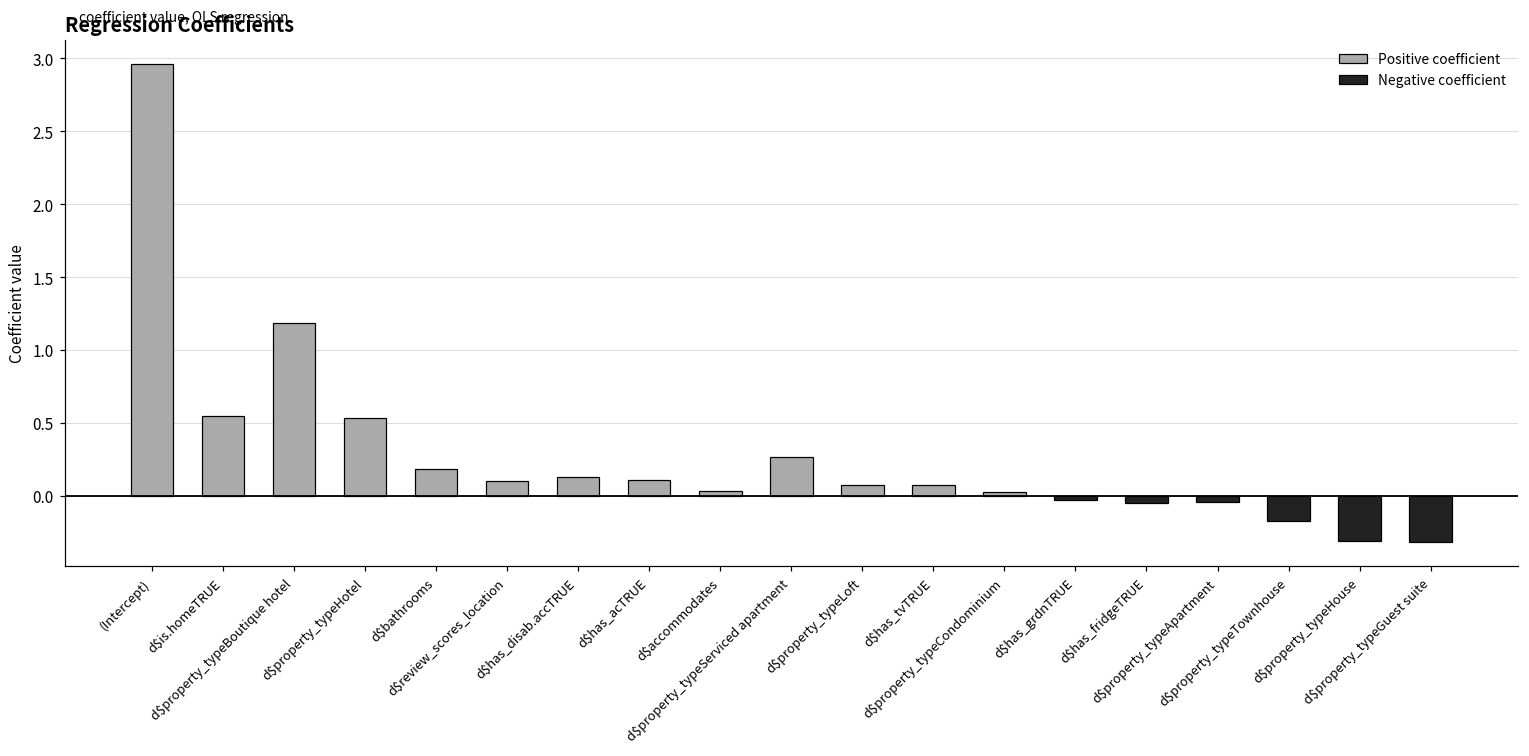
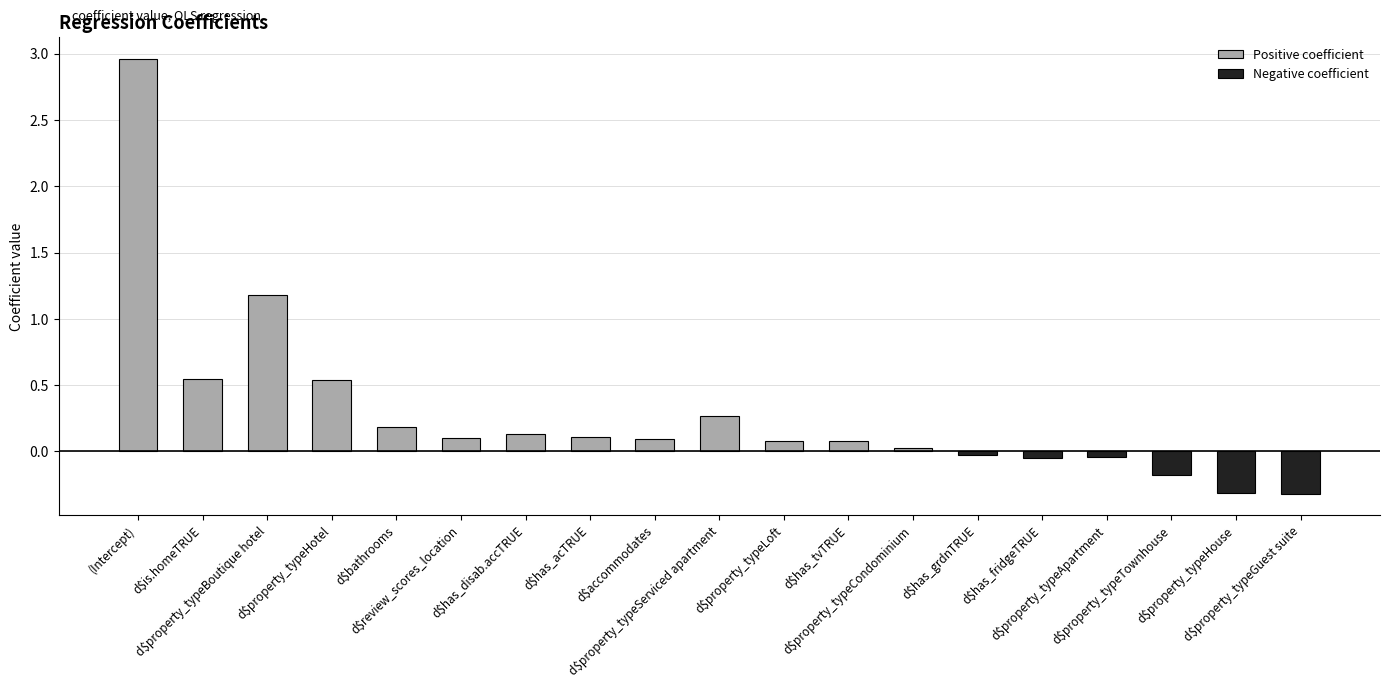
d$accommodates: 0.03 -> 0.09
